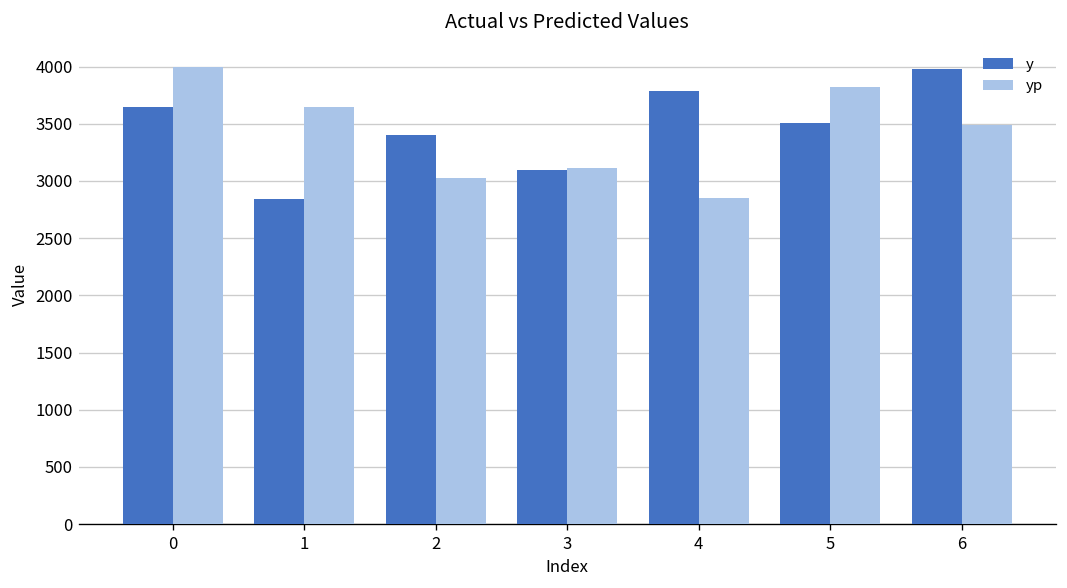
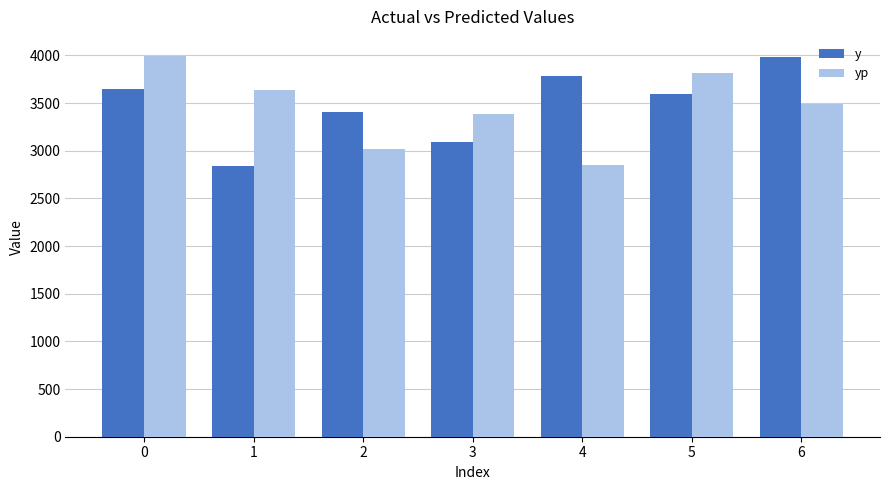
yp, 3: 3100 -> 3400
y, 5: 3500 -> 3600
